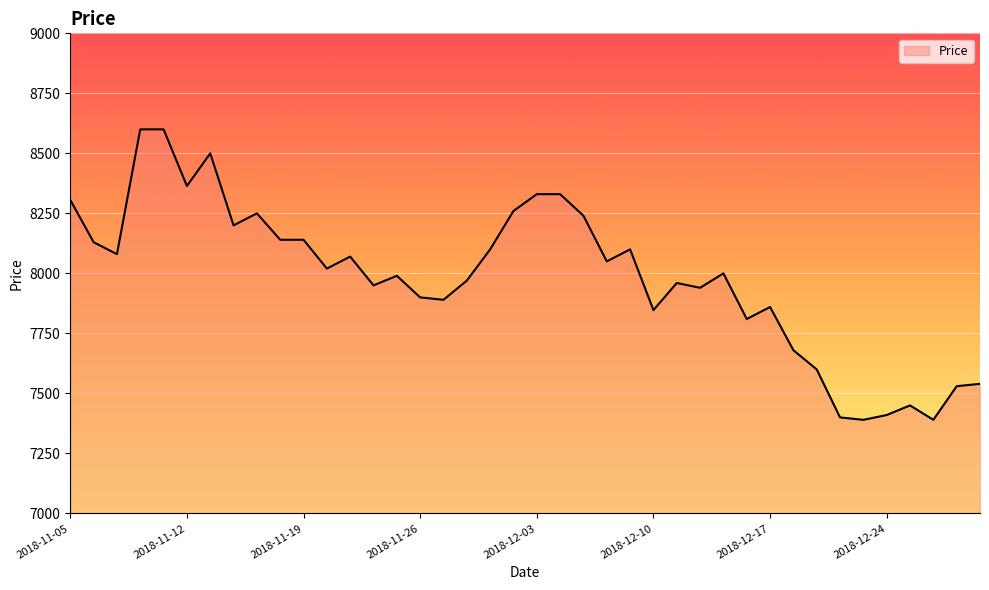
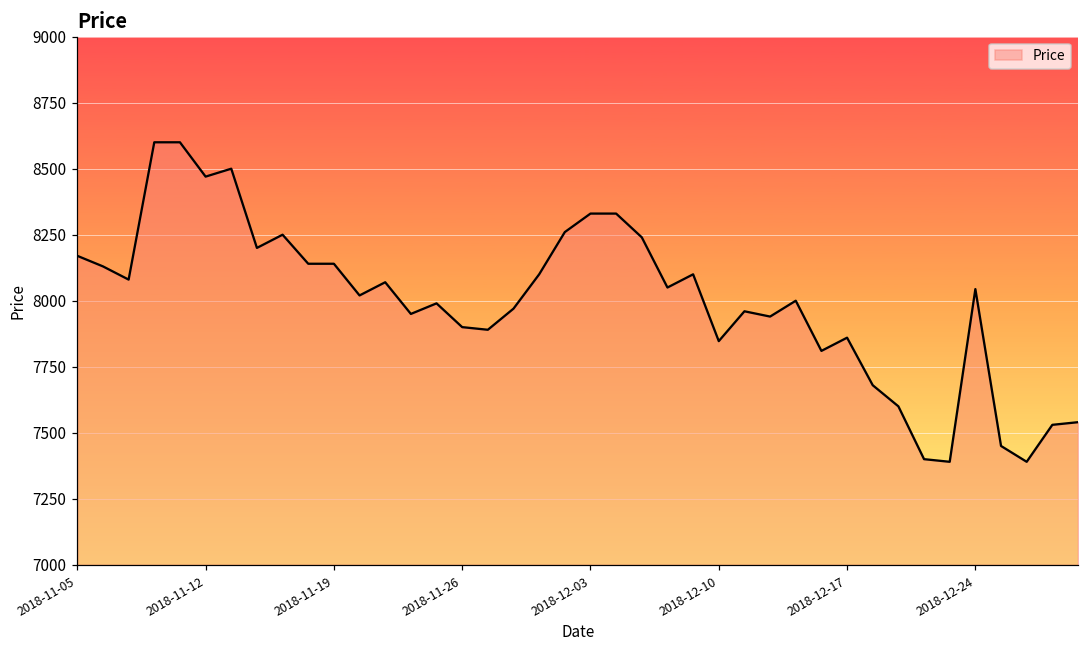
2018-11-05: 8310 -> 8170
2018-11-12: 8360 -> 8470
2018-12-24: 7410 -> 8040
